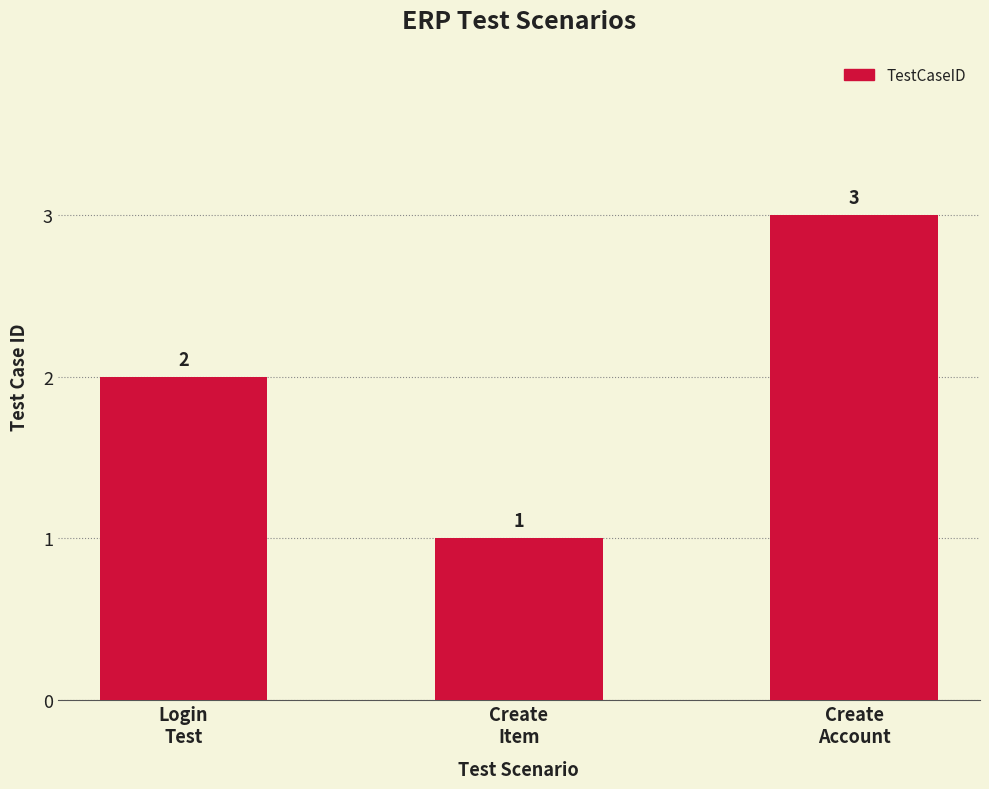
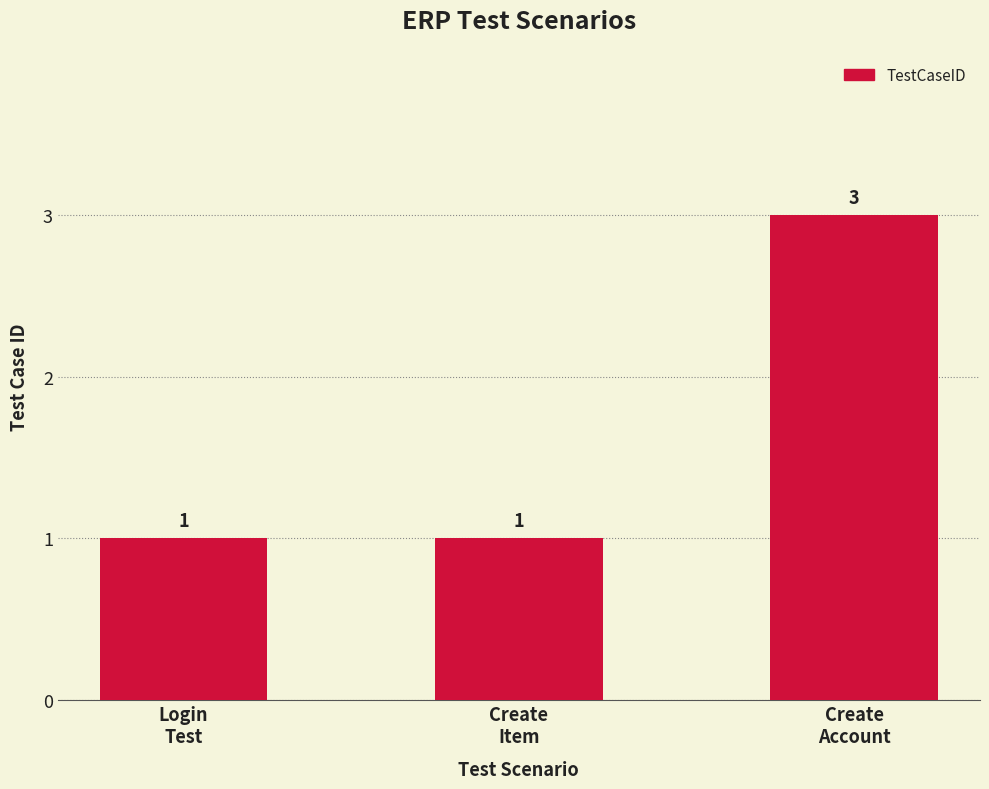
Login Test: 2 -> 1
